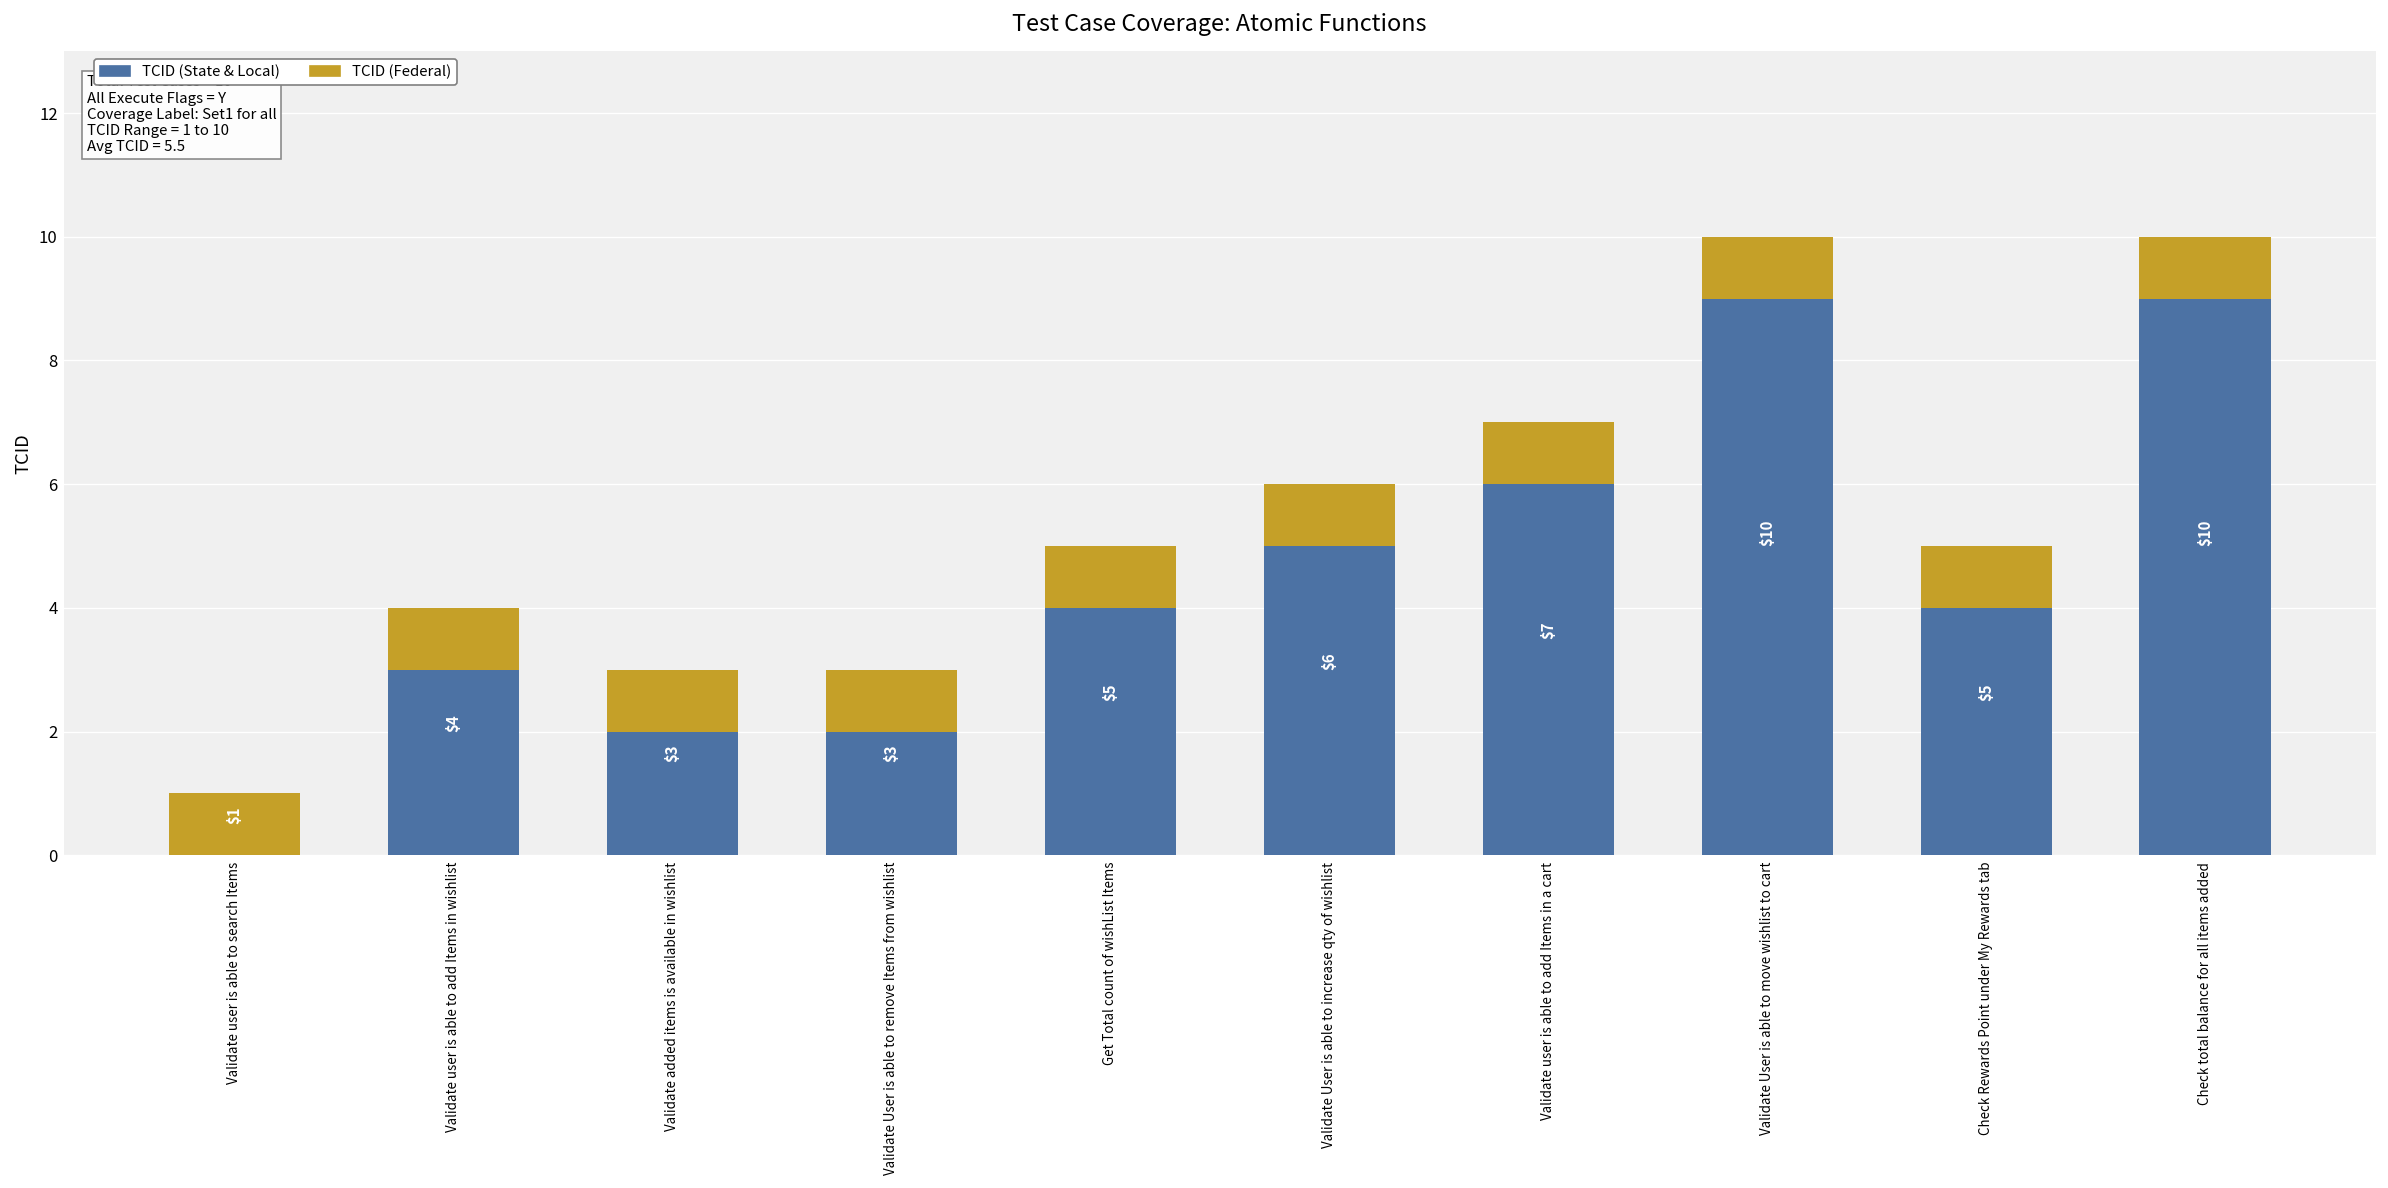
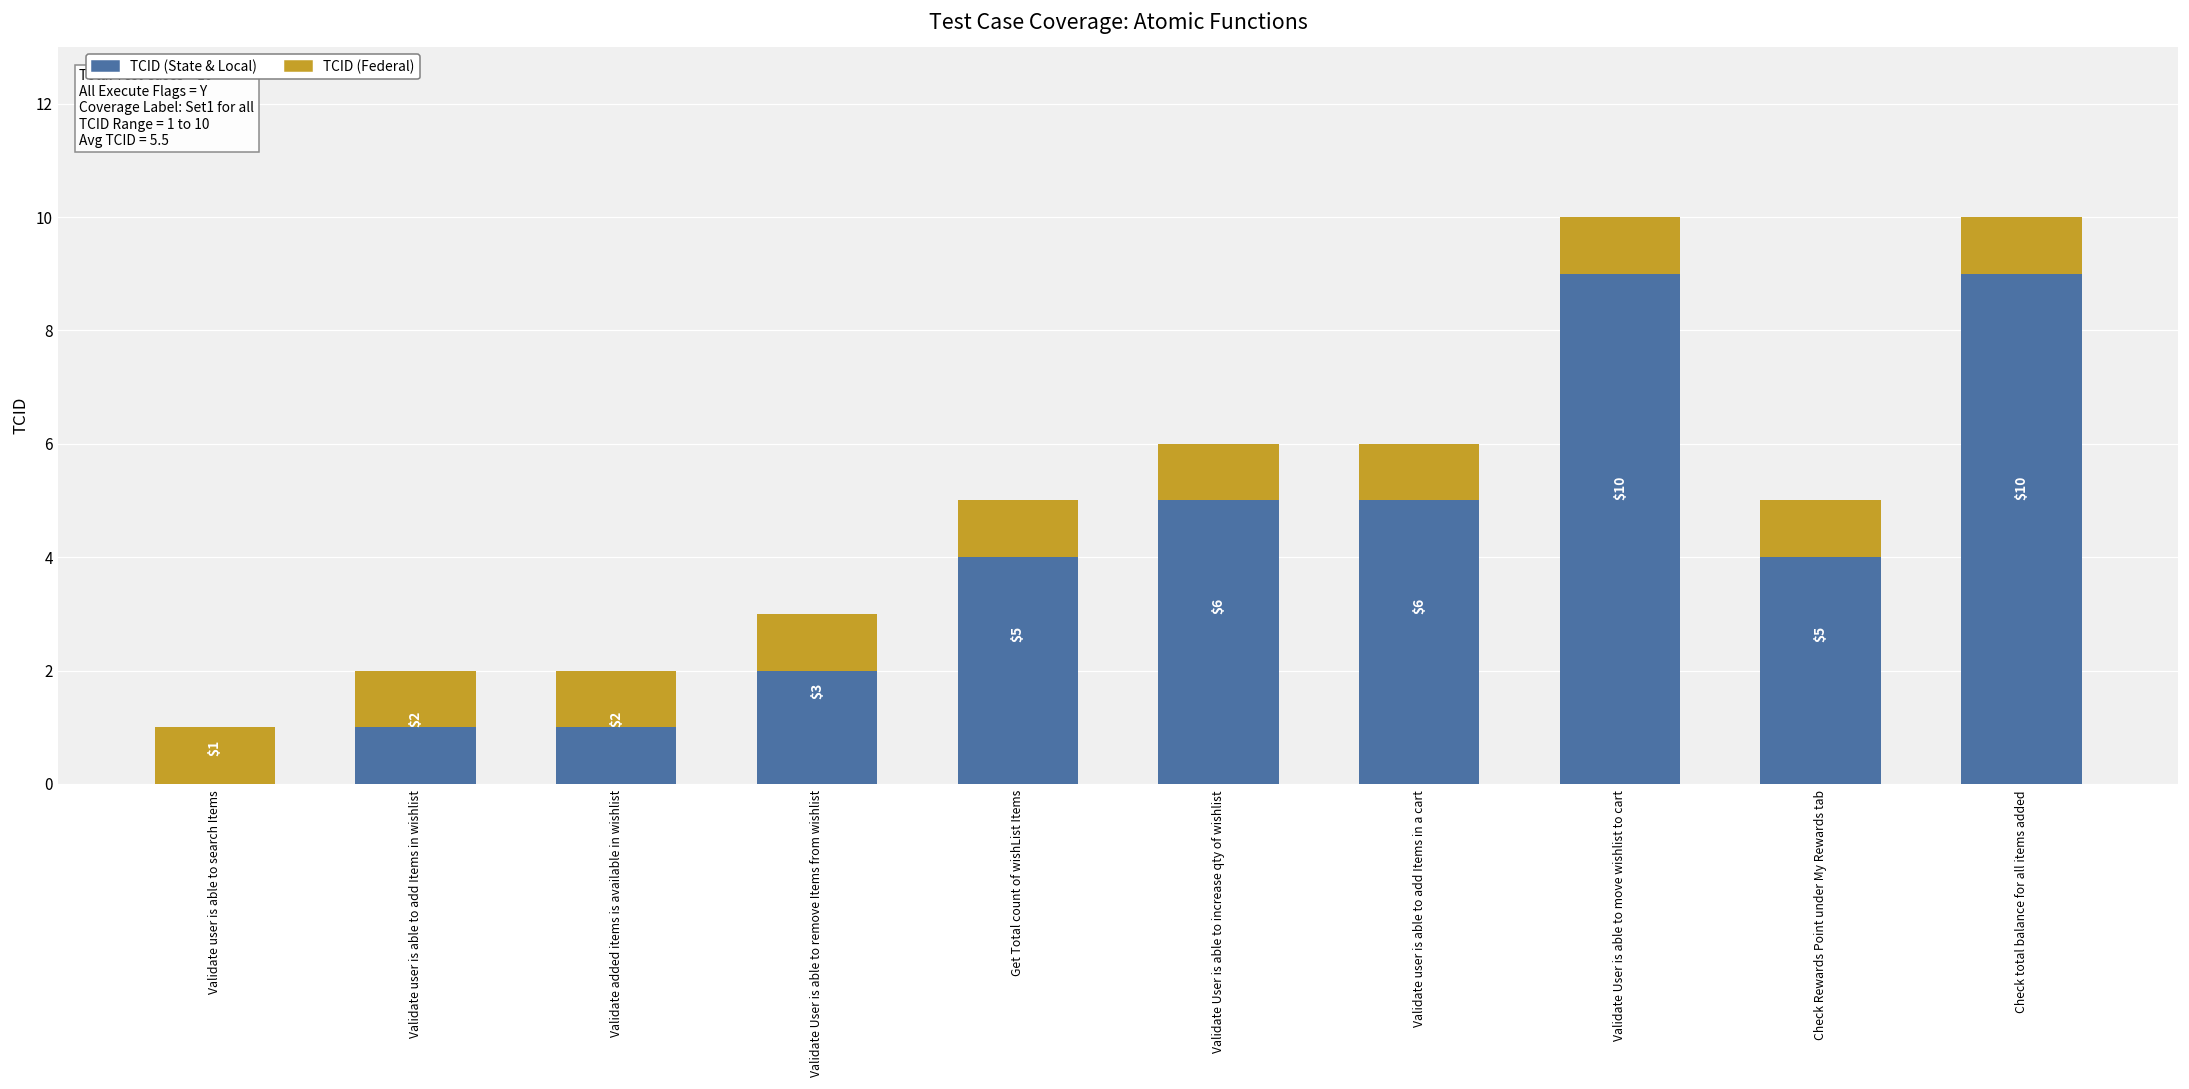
TCID (State & Local), Validate user is able to add Items in wishlist: $4 -> $2
TCID (State & Local), Validate added items is available in wishlist: $3 -> $2
TCID (State & Local), Validate user is able to add Items in a cart: $7 -> $6
